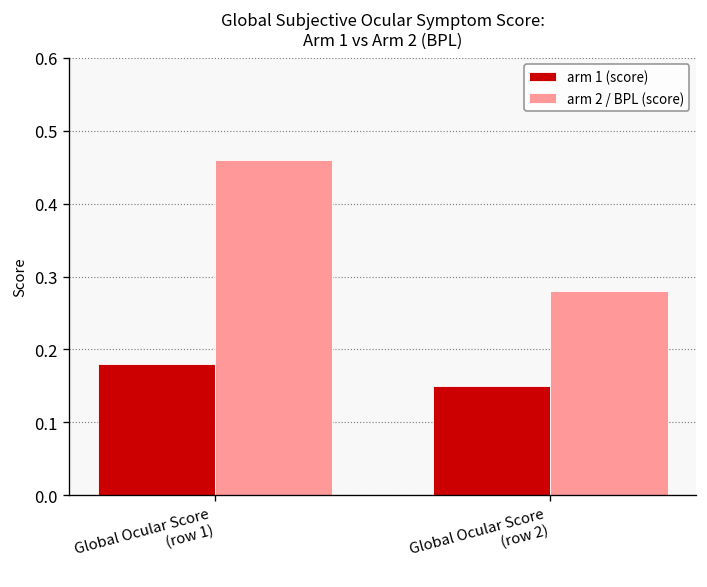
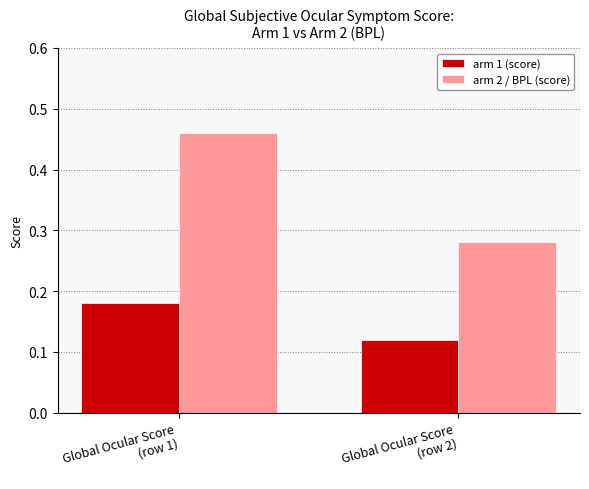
arm 1 (score), Global Ocular Score (row 2): 0.15 -> 0.12
